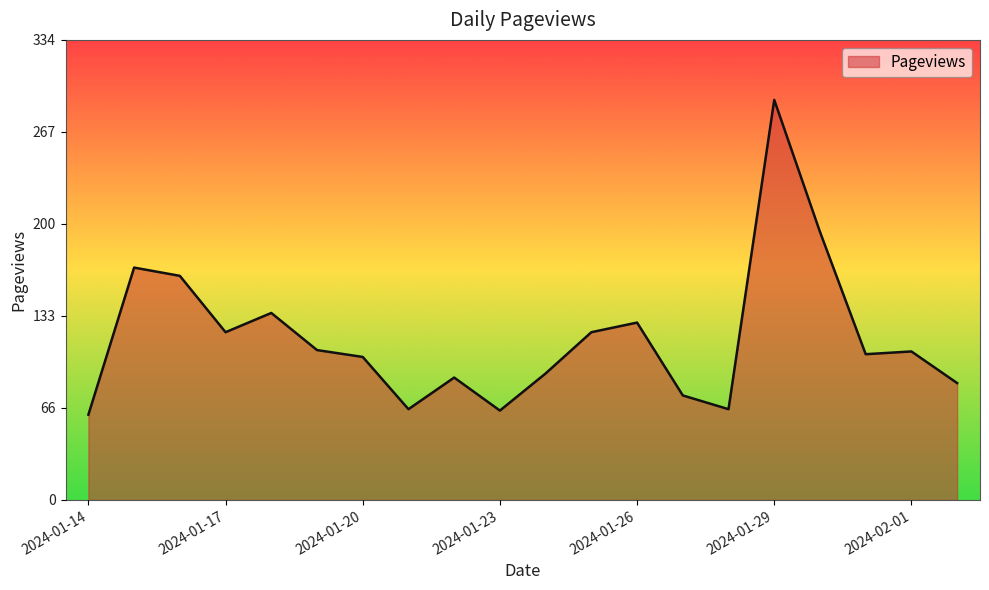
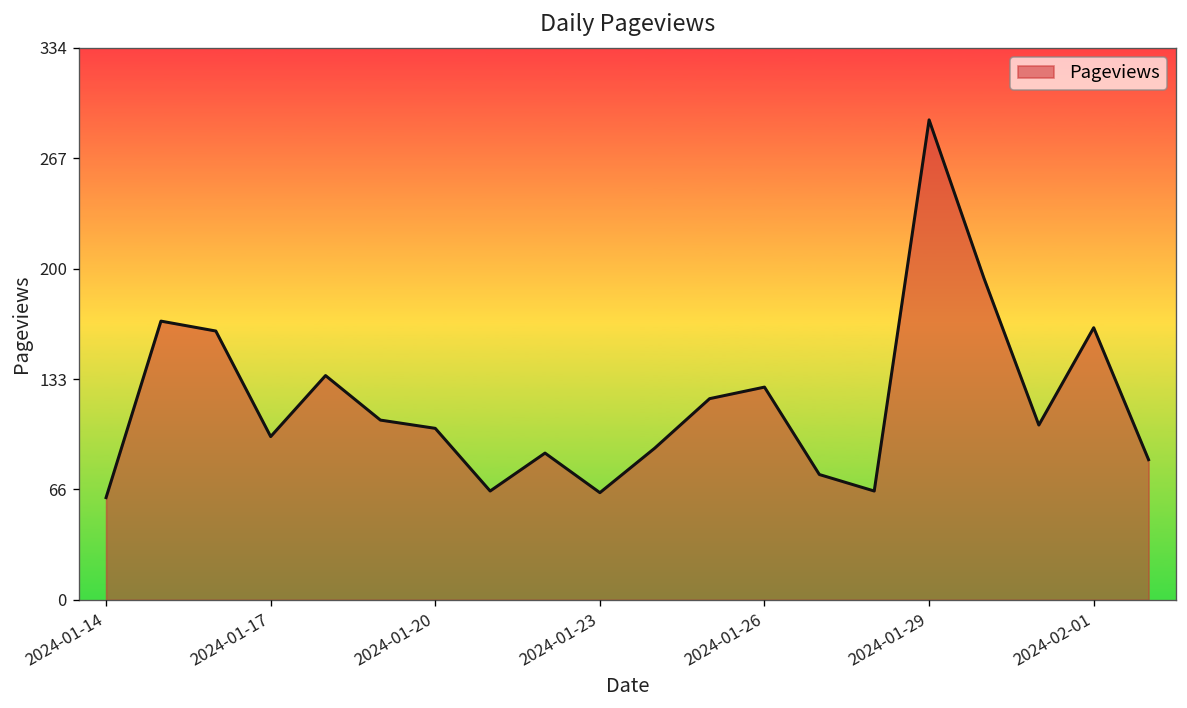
2024-01-17: 122 -> 99
2024-02-01: 108 -> 165
